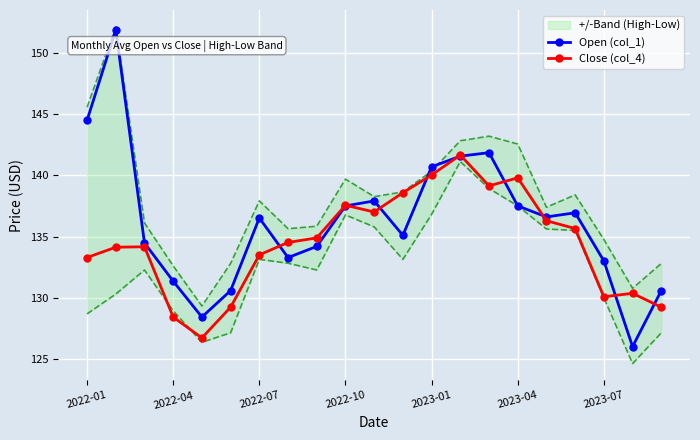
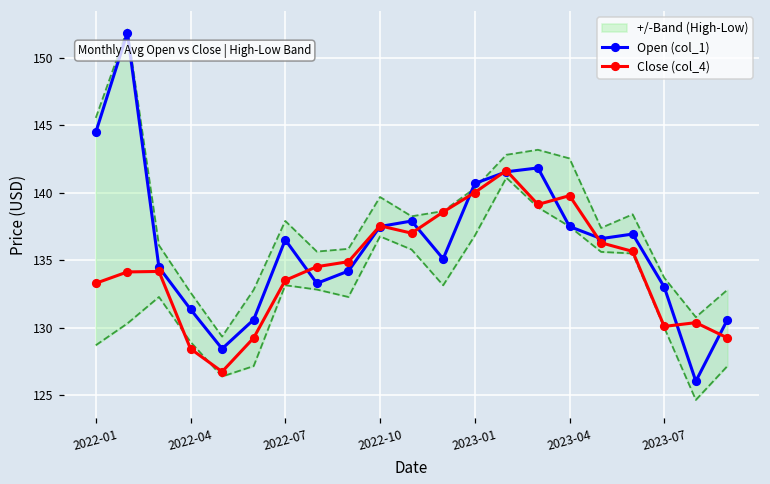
+/-Band (High-Low), 2023-07: 134.8 -> 133.7
